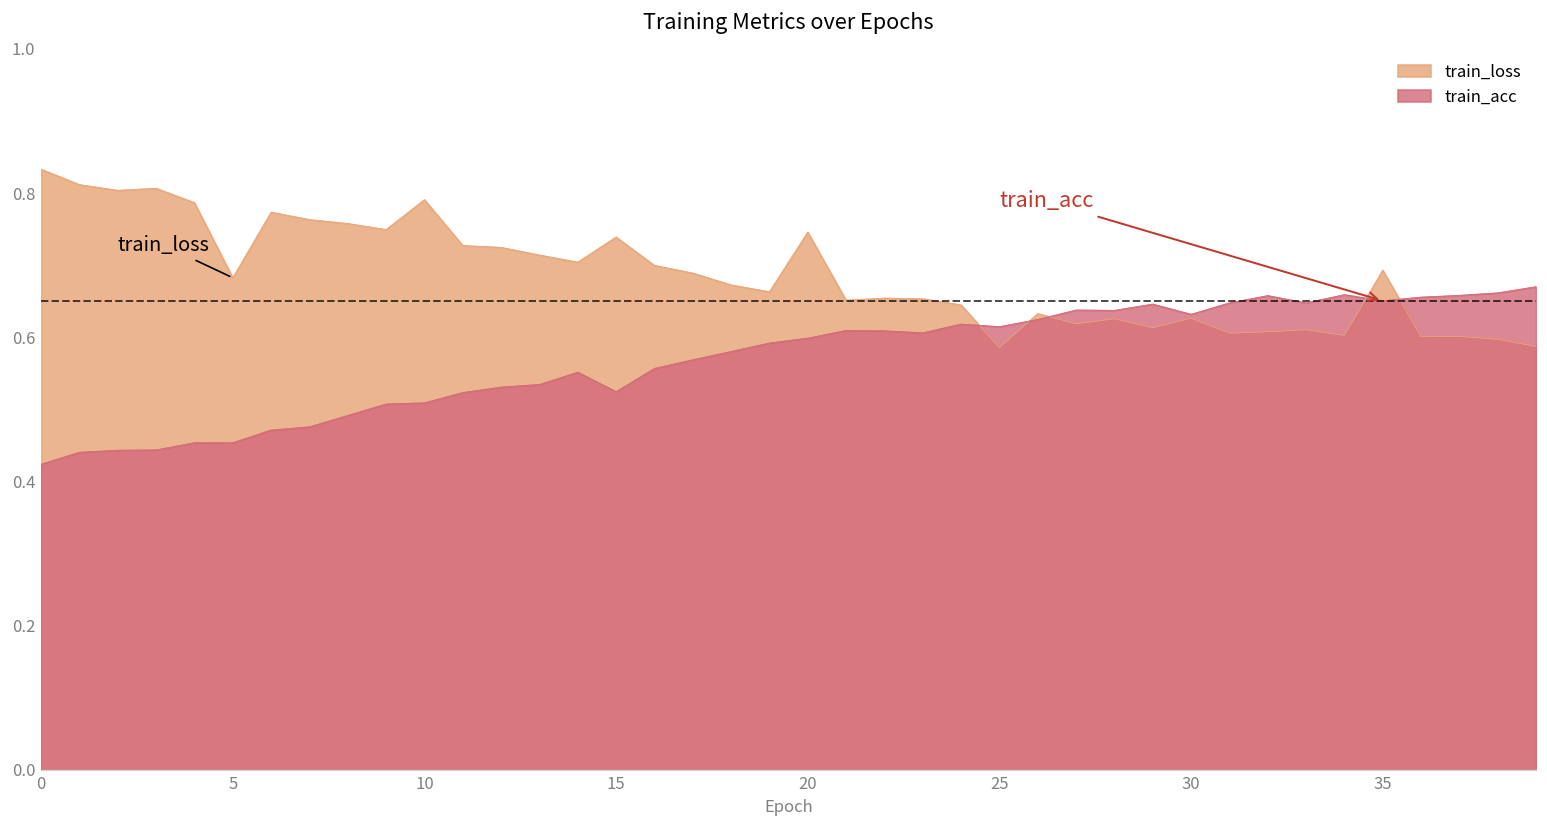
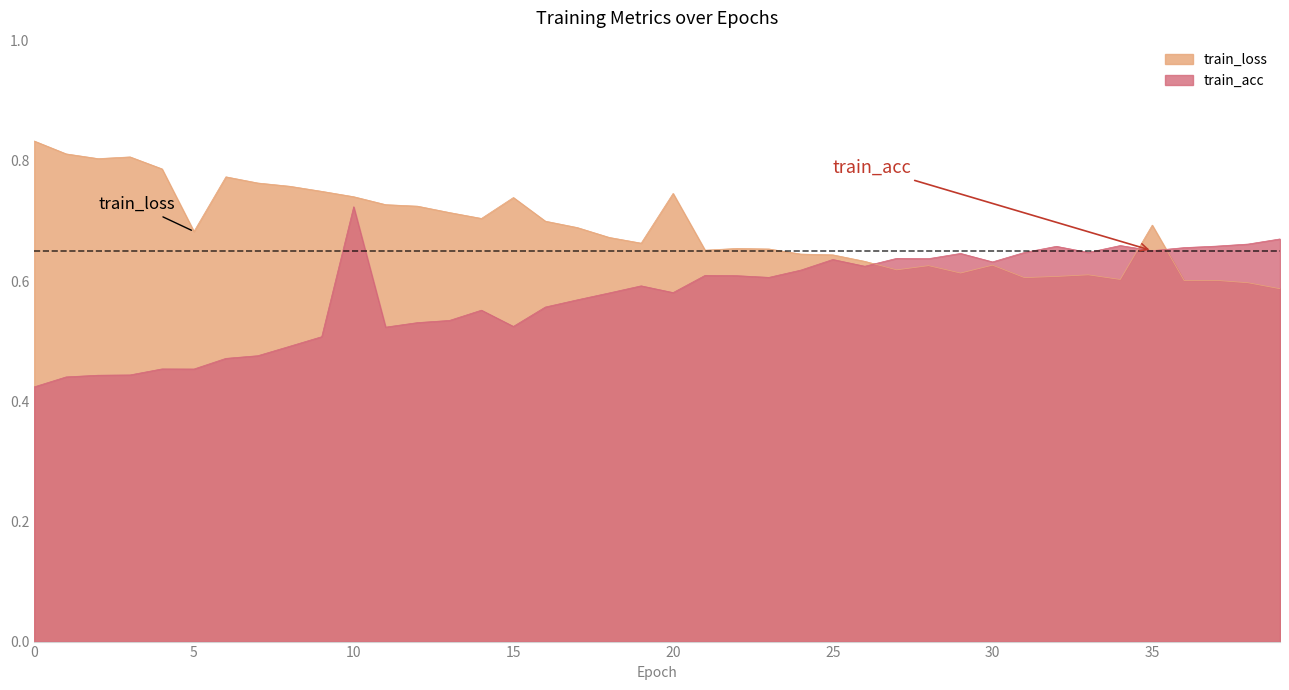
train_loss, 10: 0.79 -> 0.74
train_acc, 10: 0.51 -> 0.72
train_acc, 20: 0.60 -> 0.58
train_loss, 25: 0.59 -> 0.64
train_acc, 25: 0.61 -> 0.64
